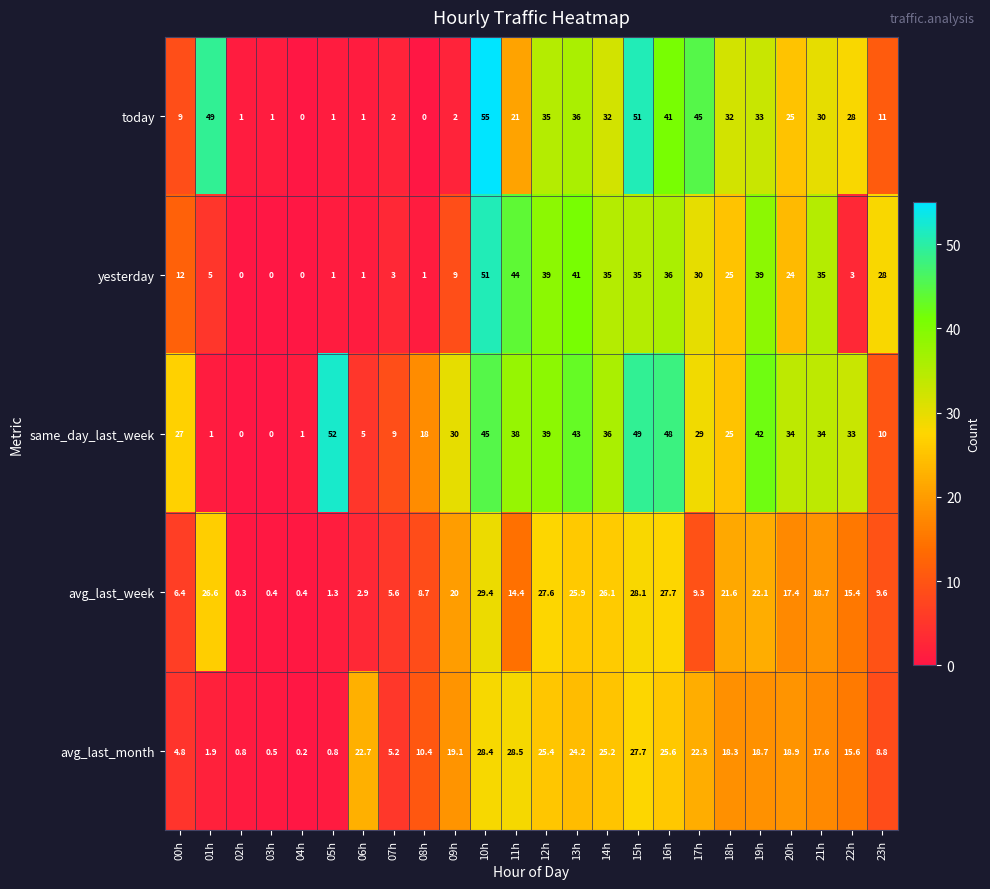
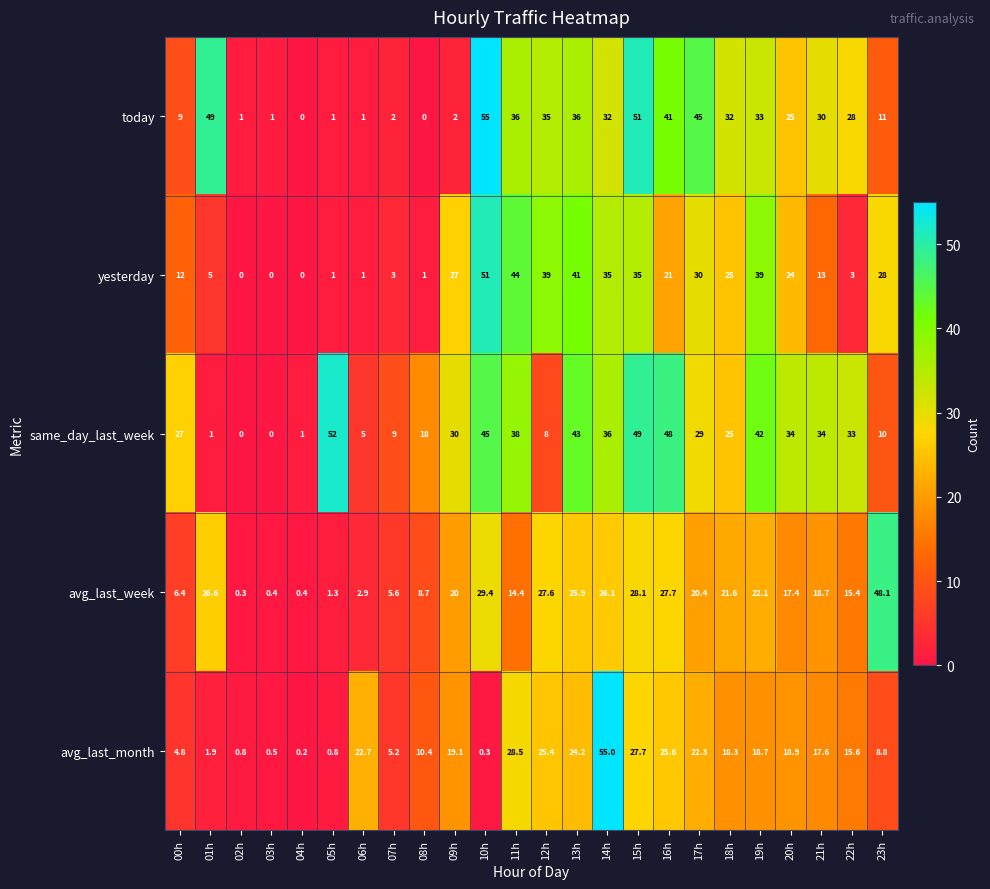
today, 11h: 21 -> 36
yesterday, 09h: 9 -> 27
yesterday, 16h: 36 -> 21
yesterday, 21h: 35 -> 13
same_day_last_week, 12h: 39 -> 8
avg_last_week, 17h: 9.3 -> 20.4
avg_last_week, 23h: 9.6 -> 48.1
avg_last_month, 10h: 28.4 -> 0.3
avg_last_month, 14h: 25.2 -> 55.0
